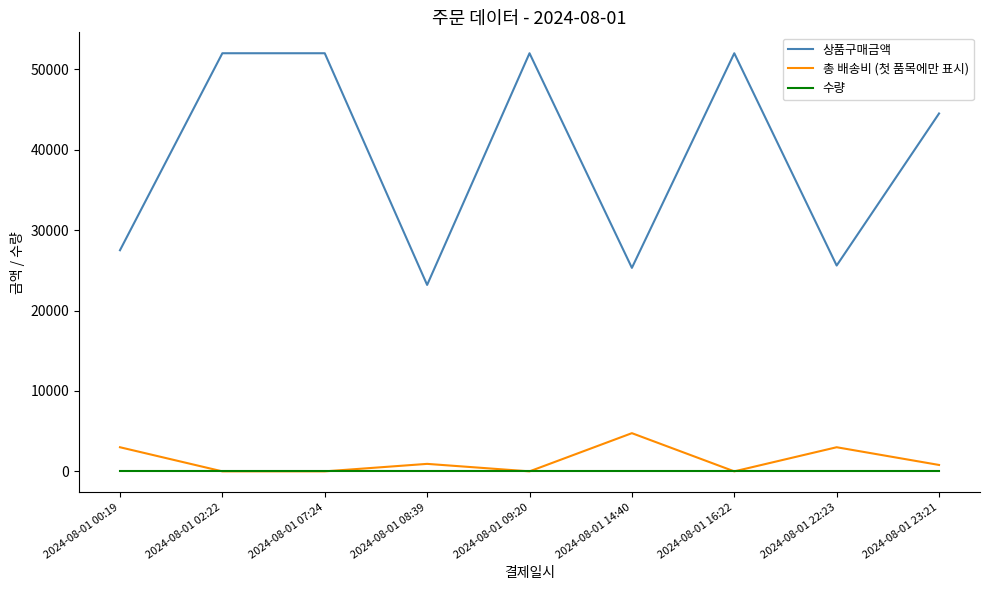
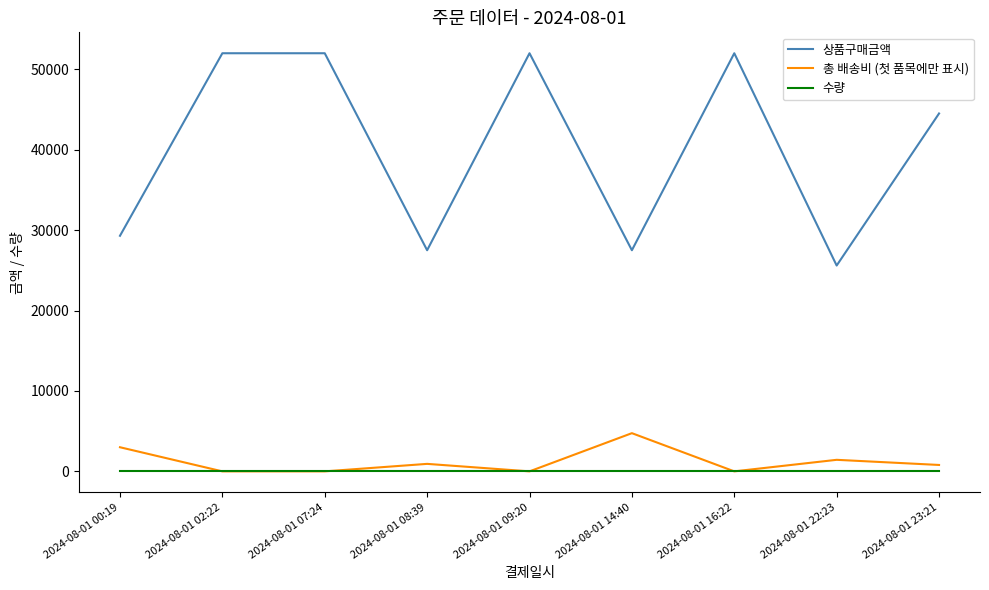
상품구매금액, 2024-08-01 00:19: 28000 -> 29000
상품구매금액, 2024-08-01 08:39: 23000 -> 28000
상품구매금액, 2024-08-01 14:40: 25000 -> 28000
총 배송비 (첫 품목에만 표시), 2024-08-01 22:23: 3000 -> 1000
